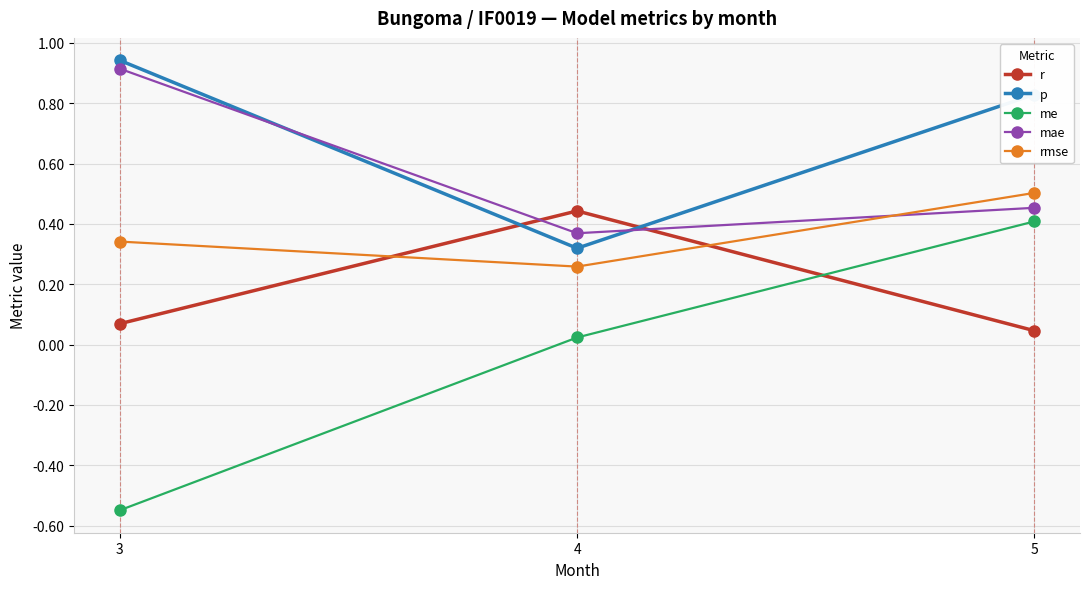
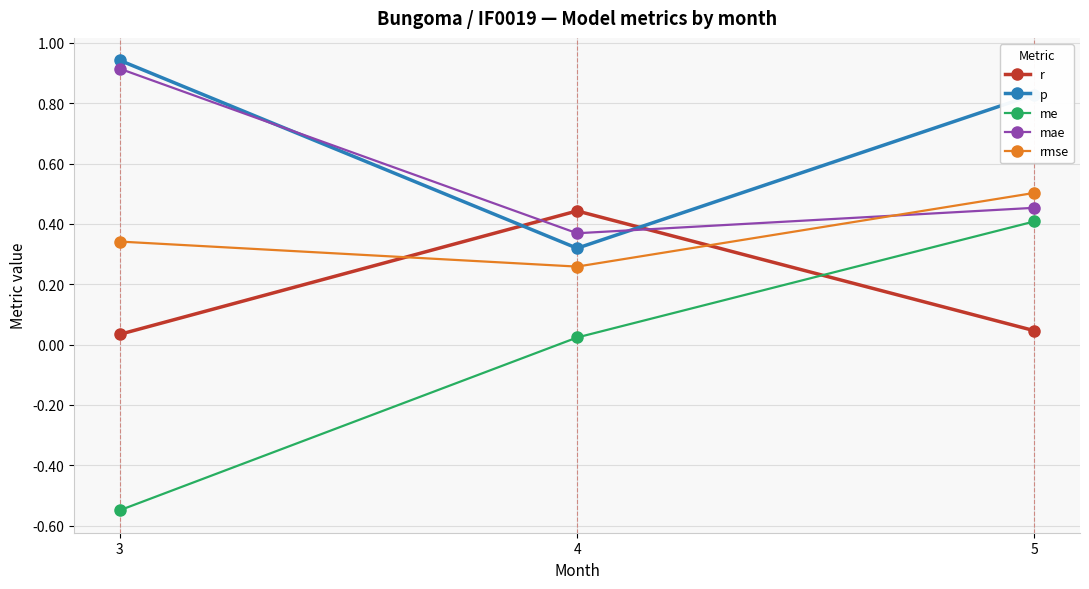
r, 3: 0.07 -> 0.03
